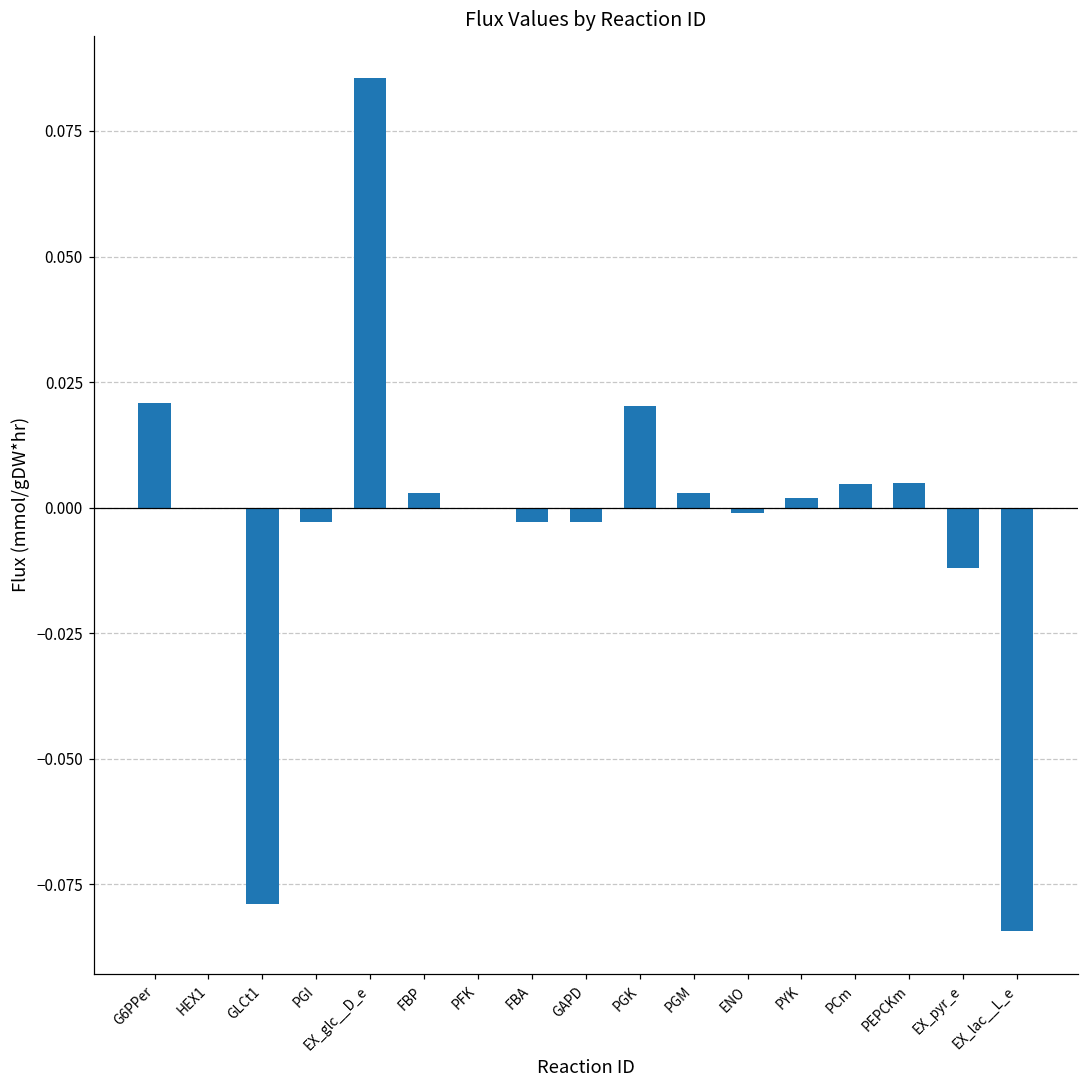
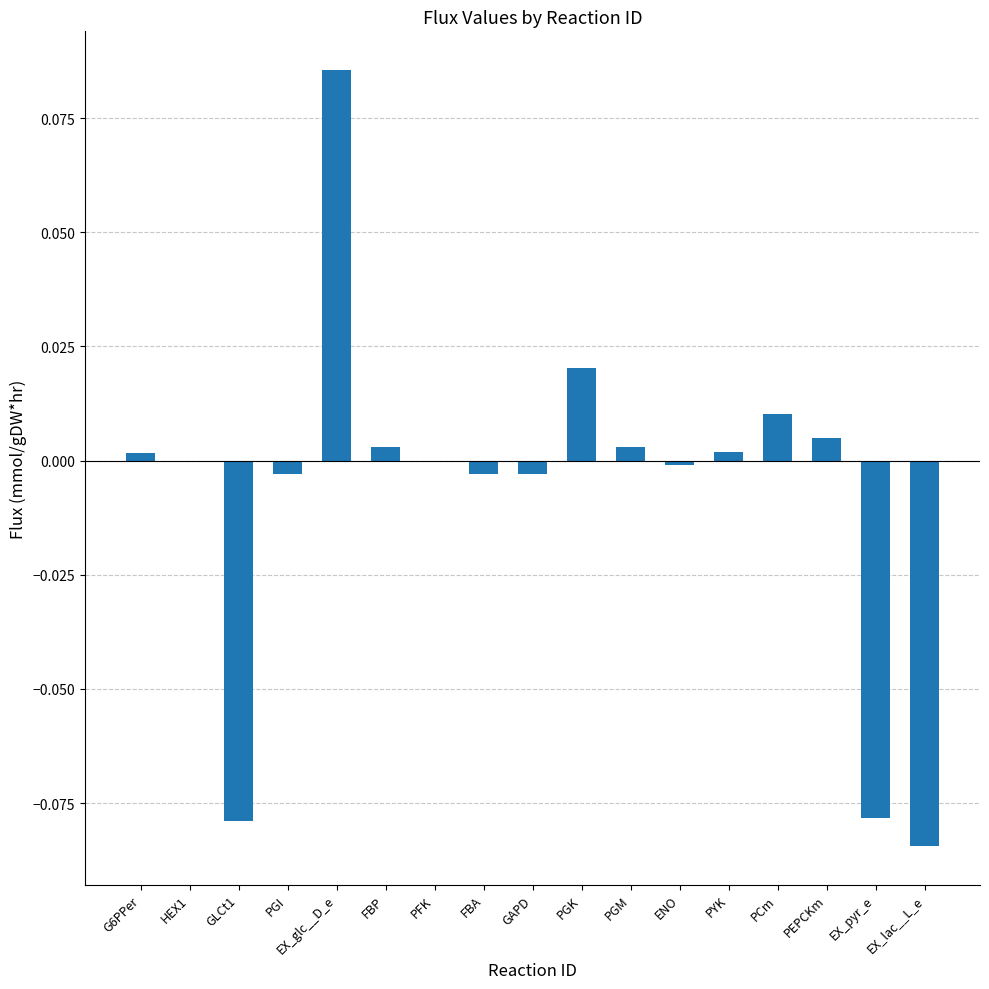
G6PPer: 0.021 -> 0.002
PCm: 0.005 -> 0.010
EX_pyr_e: -0.012 -> -0.078
